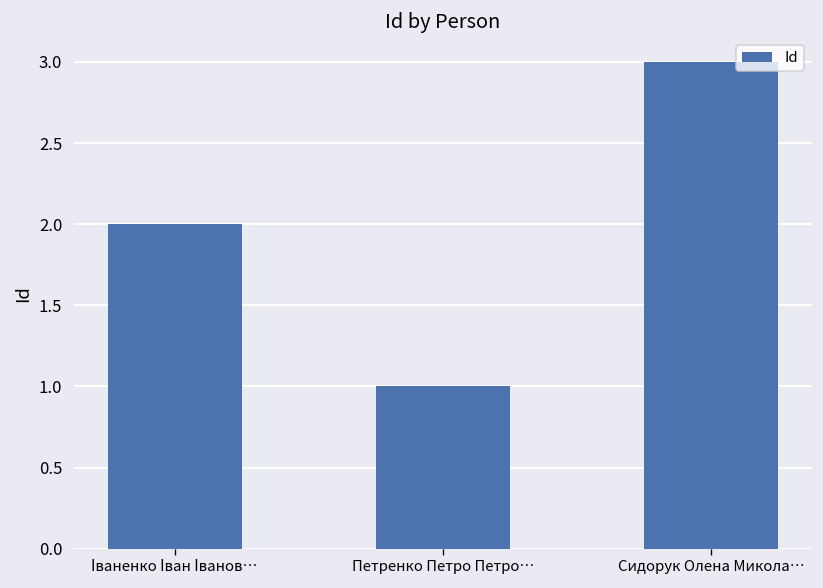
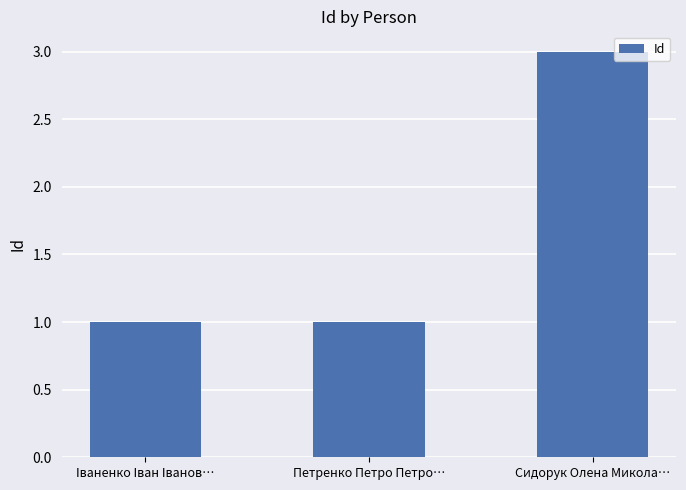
Іваненко Іван Іванов…: 2 -> 1
